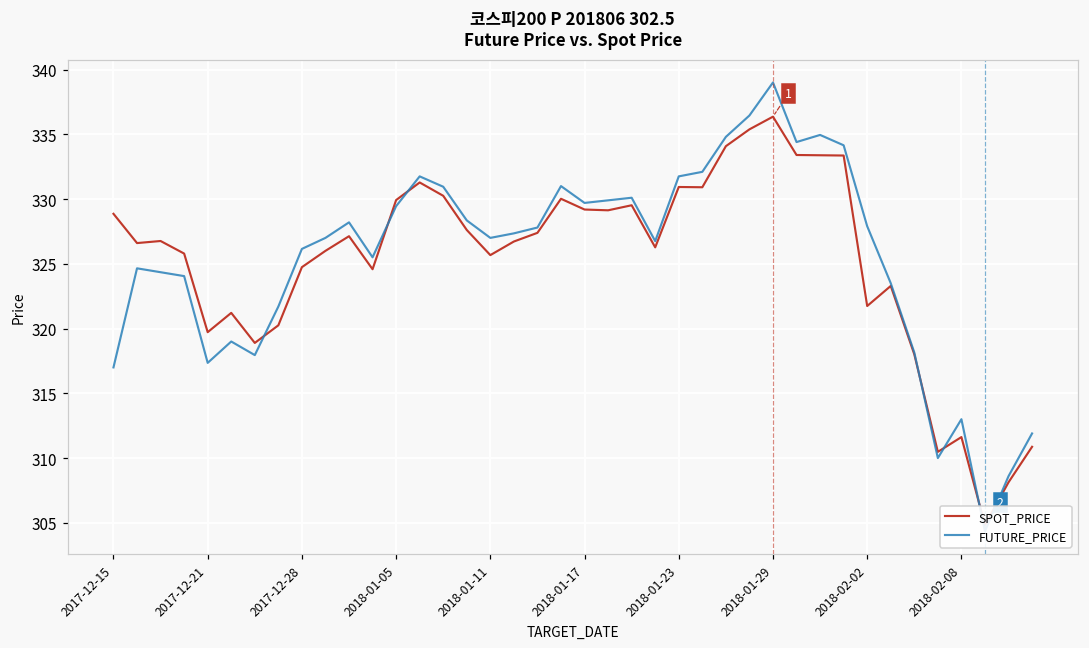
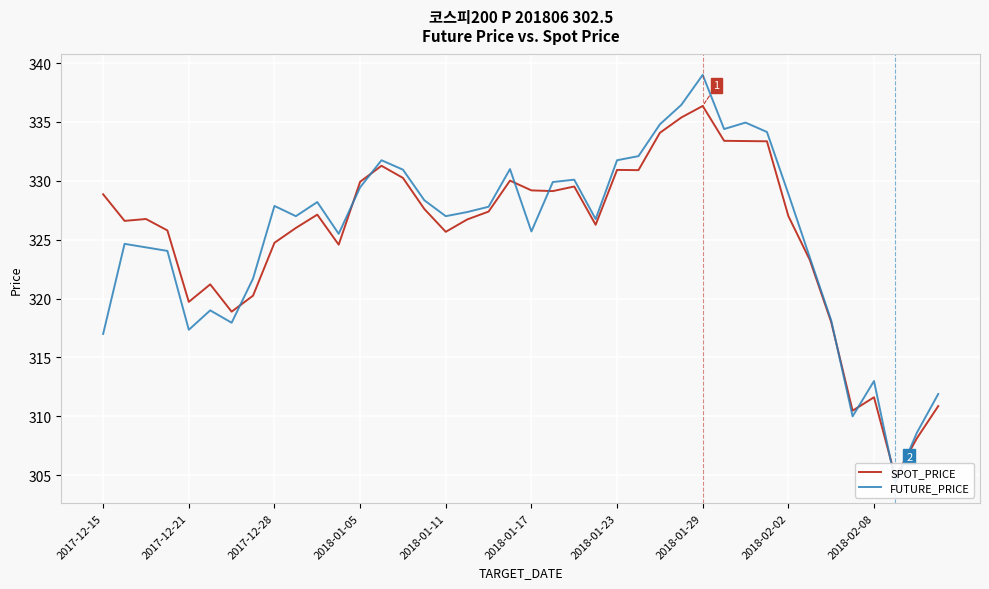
FUTURE_PRICE, 2017-12-28: 326.2 -> 327.9
FUTURE_PRICE, 2018-01-17: 329.7 -> 325.7
SPOT_PRICE, 2018-02-02: 321.7 -> 327.0
FUTURE_PRICE, 2018-02-02: 327.9 -> 328.9
